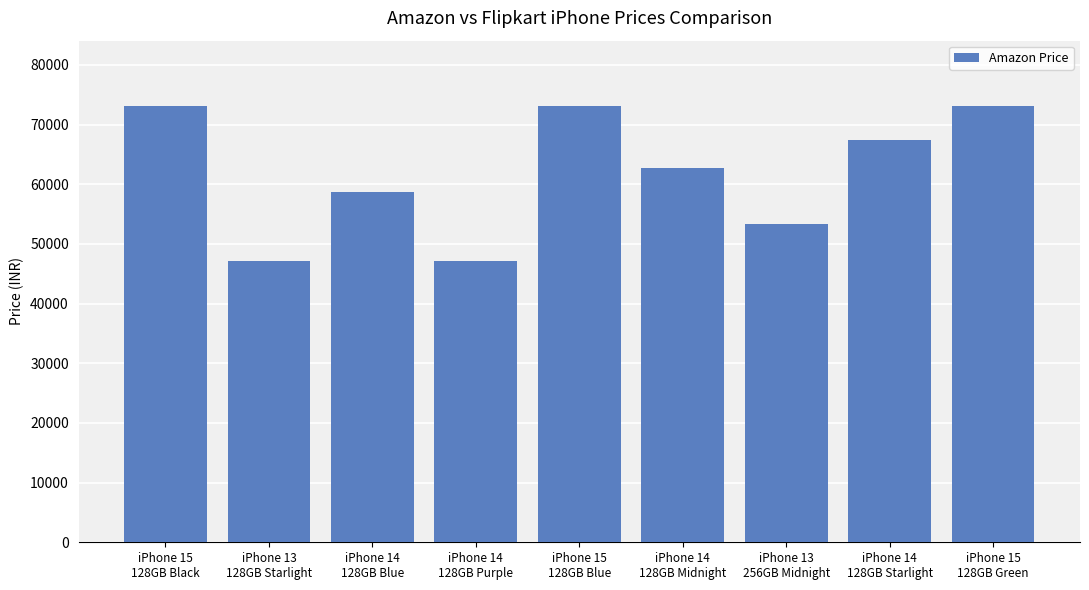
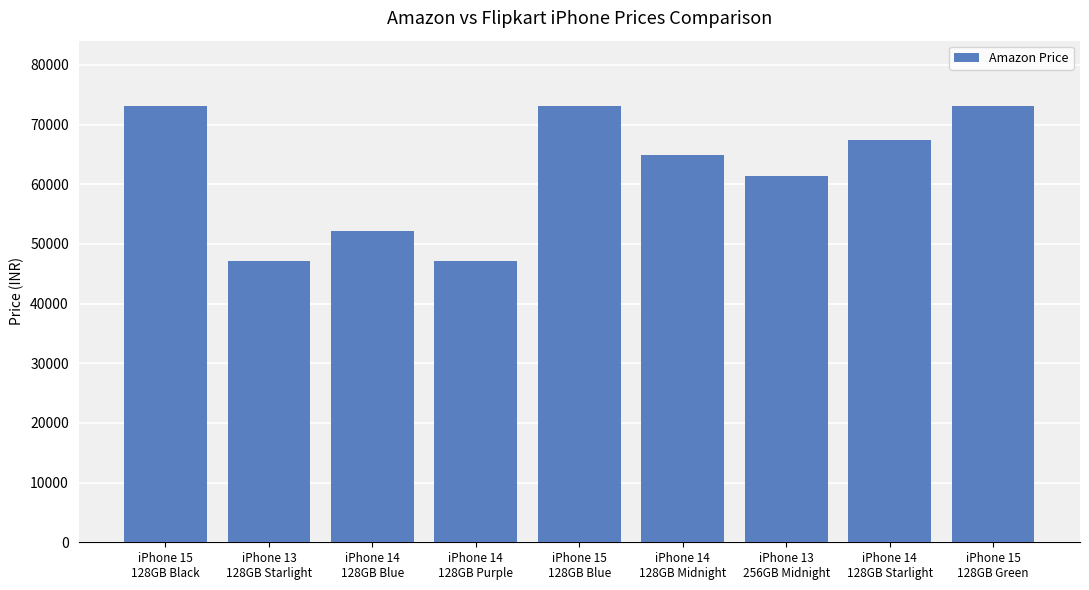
iPhone 14 128GB Blue: 59000 -> 52000
iPhone 14 128GB Midnight: 63000 -> 65000
iPhone 13 256GB Midnight: 53000 -> 61000
